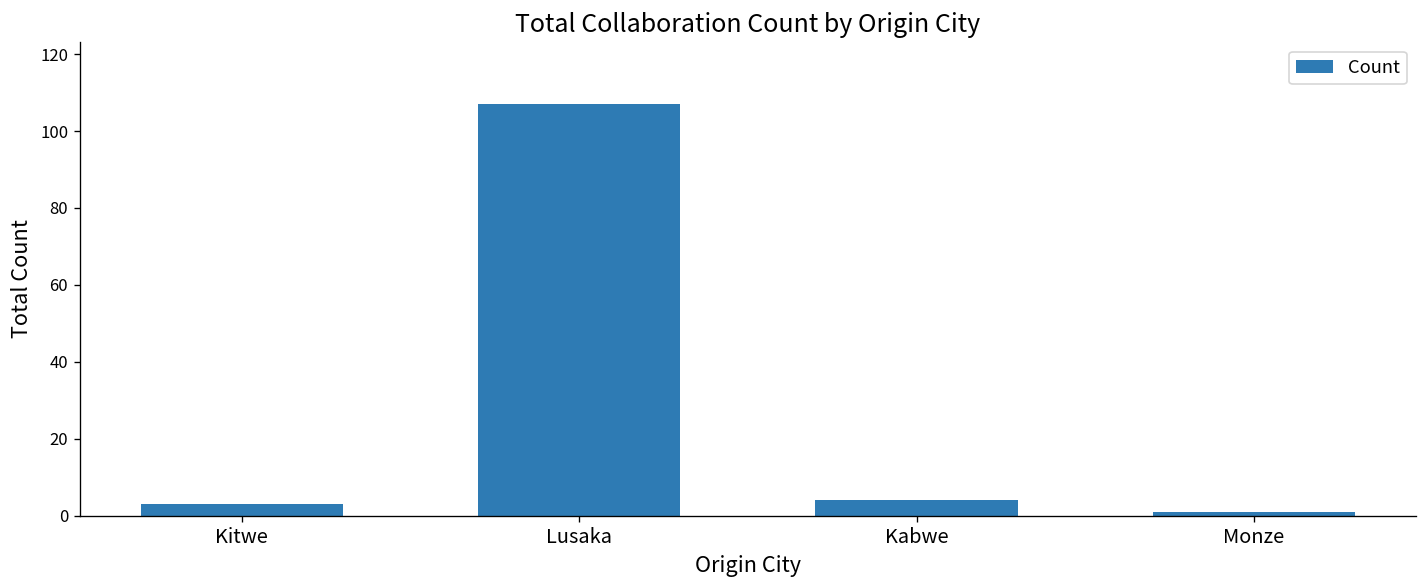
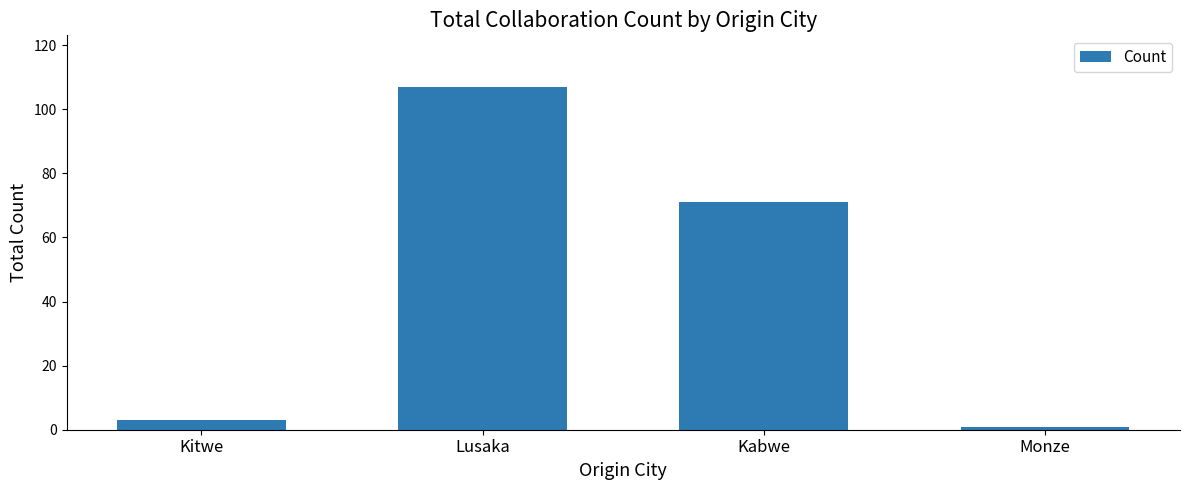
Kabwe: 4 -> 71
